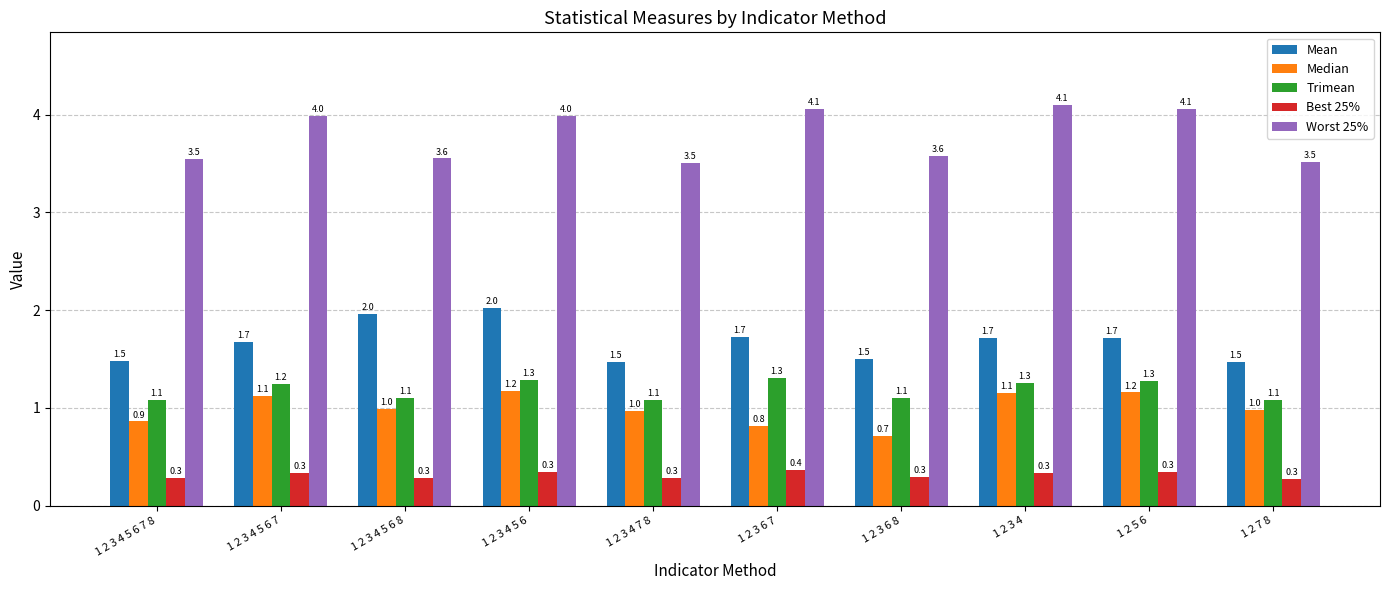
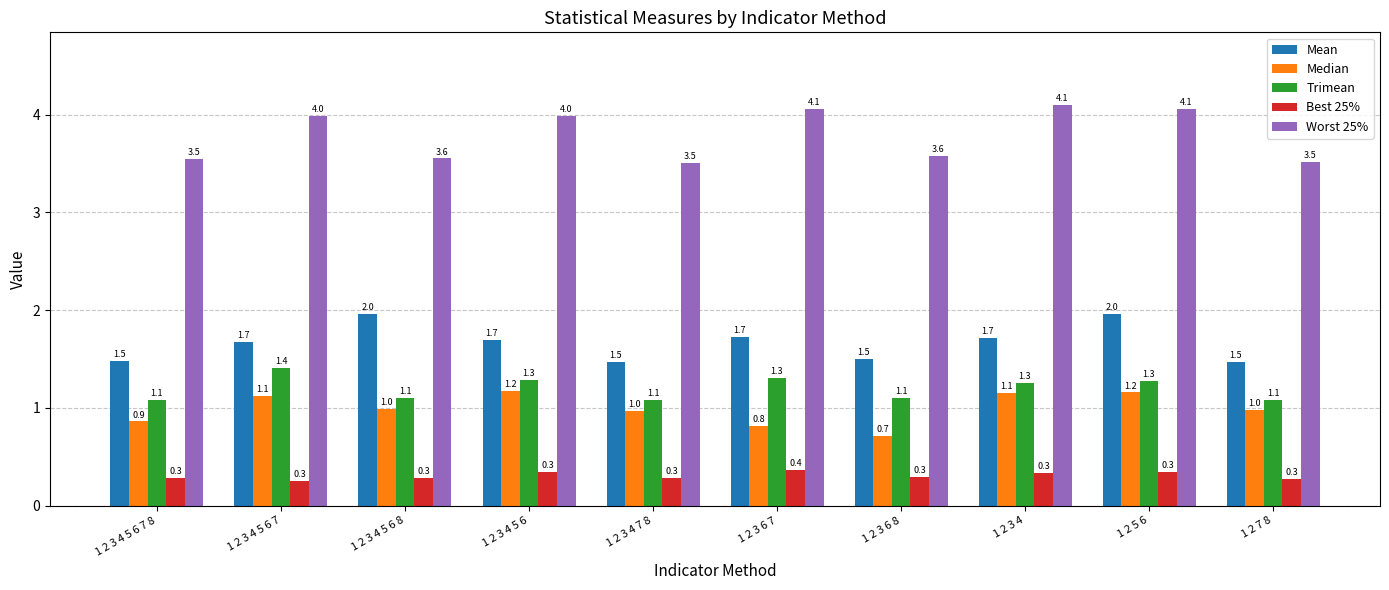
Trimean, 1 2 3 4 5 6 7: 1.2 -> 1.4
Best 25%, 1 2 3 4 5 6 7: 0.33 -> 0.25
Mean, 1 2 3 4 5 6: 2.0 -> 1.7
Mean, 1 2 5 6: 1.7 -> 2.0
